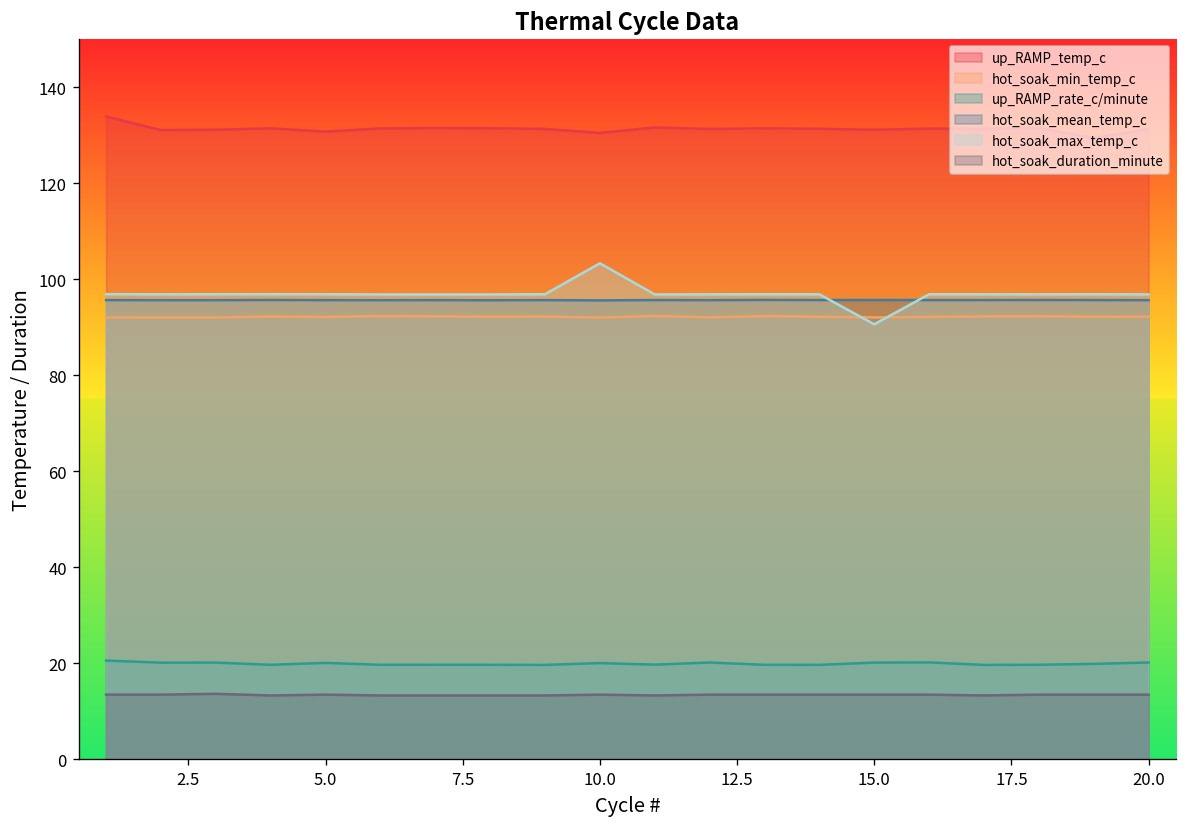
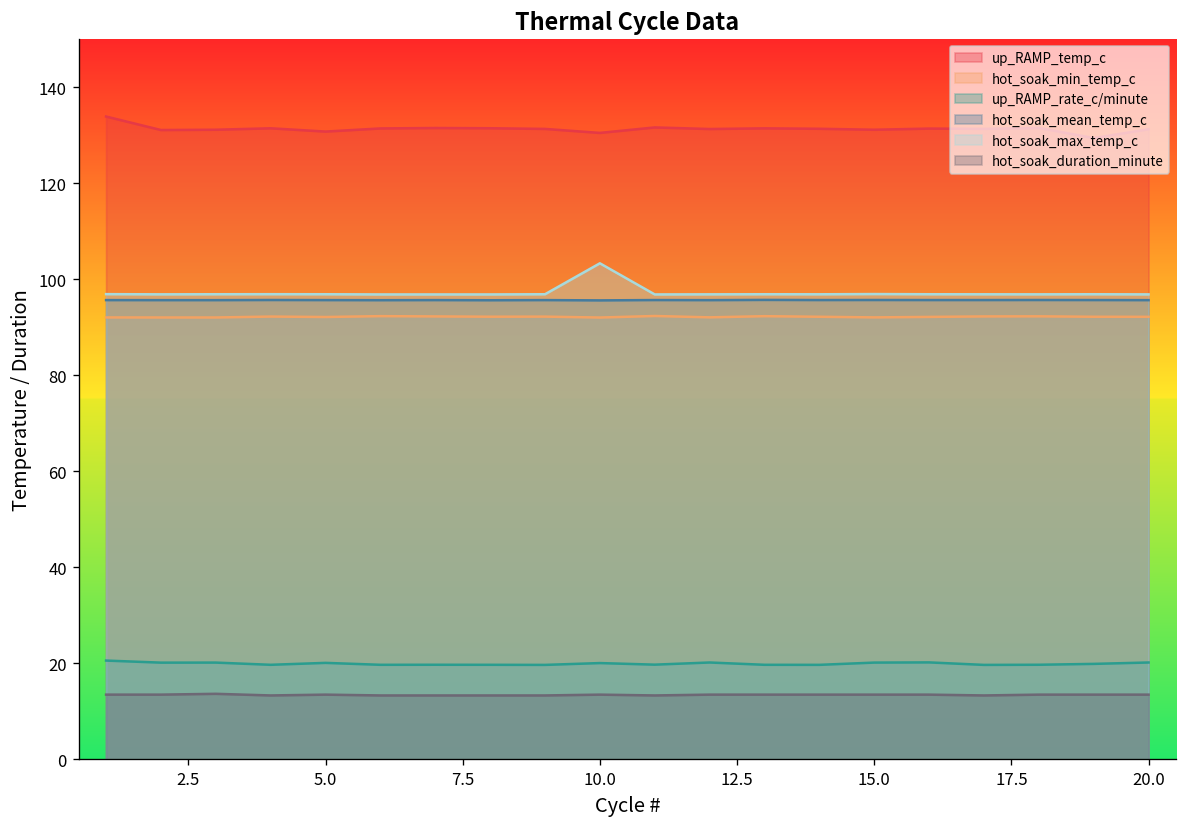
hot_soak_max_temp_c, 15.0: 91 -> 97
